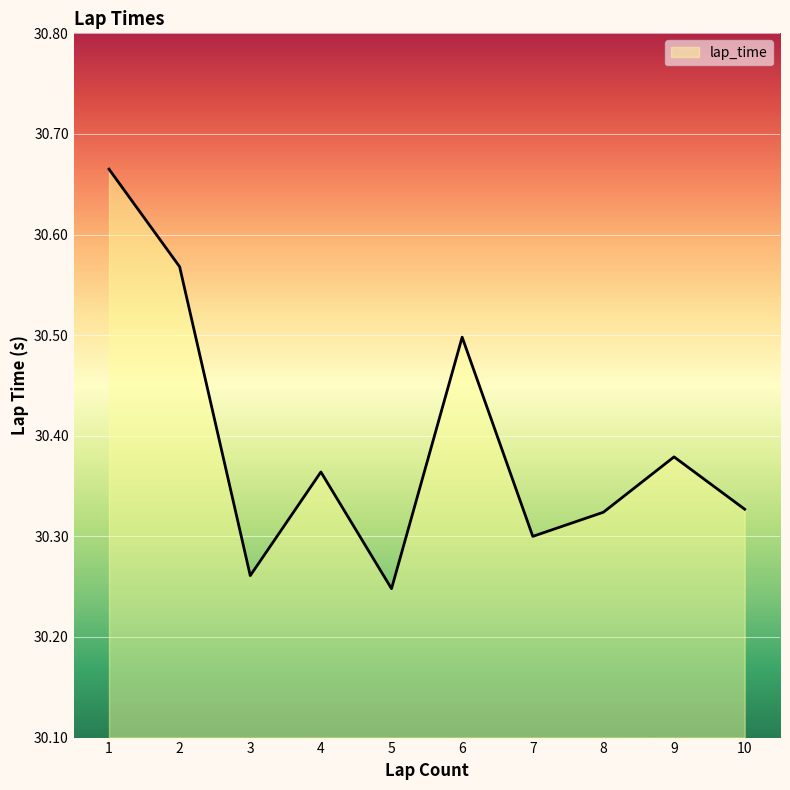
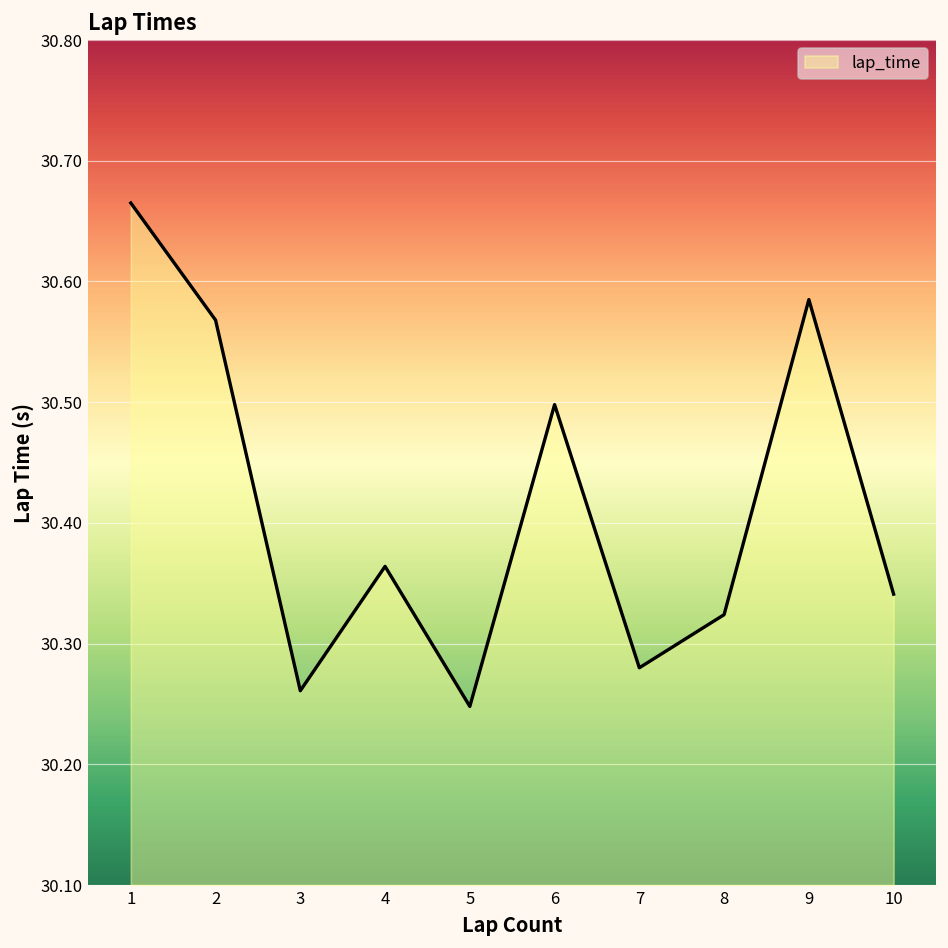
7: 30.30 -> 30.28
9: 30.379 -> 30.585
10: 30.327 -> 30.341
